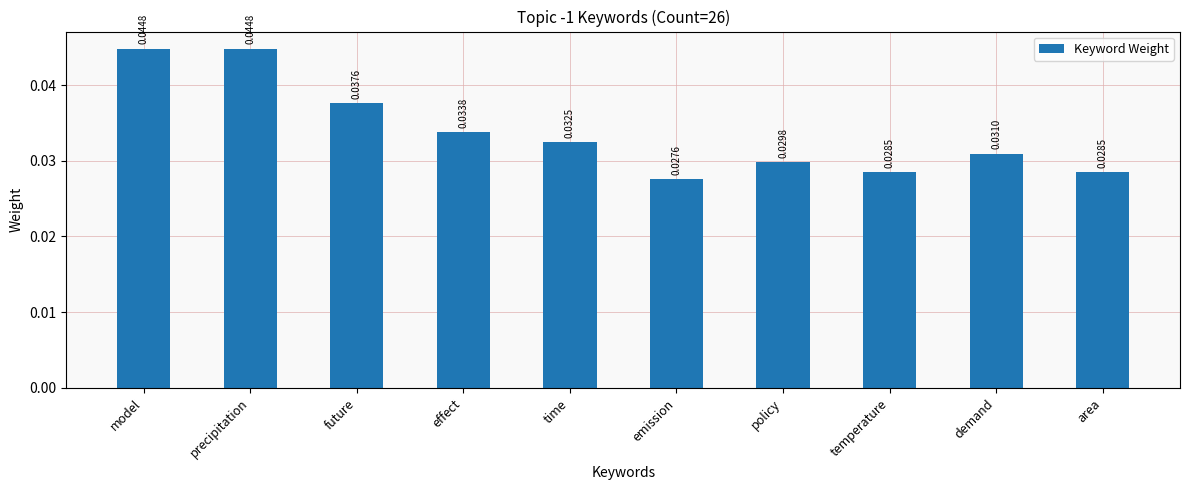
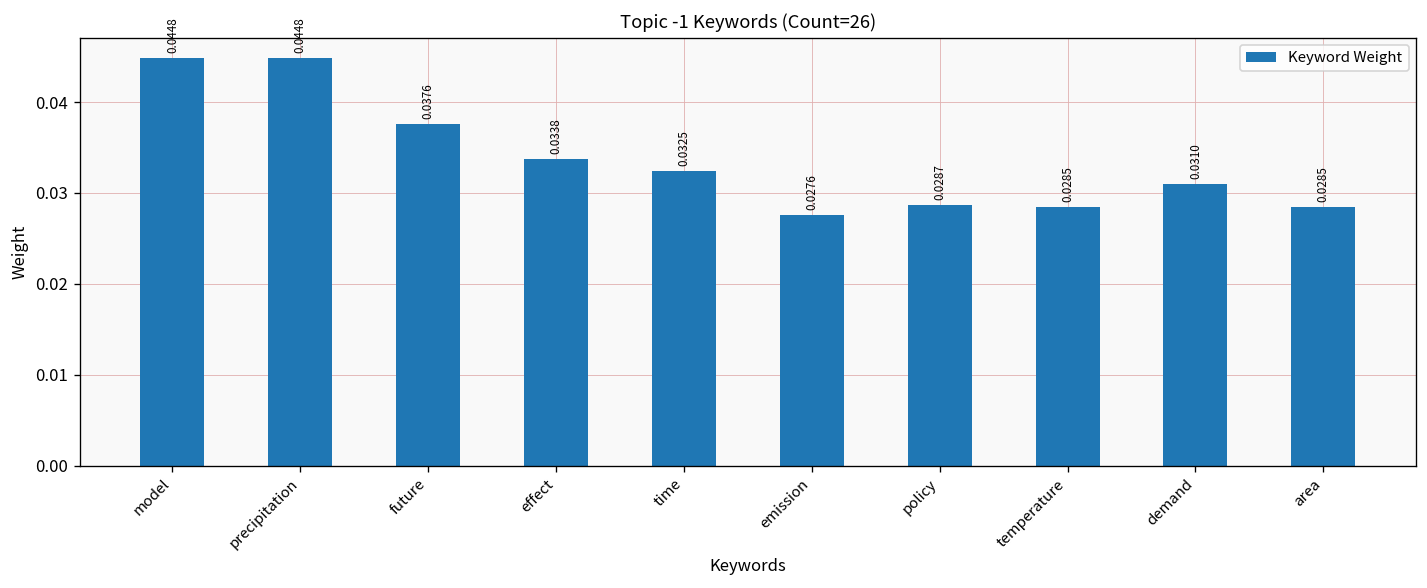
policy: 0.0298 -> 0.0287
